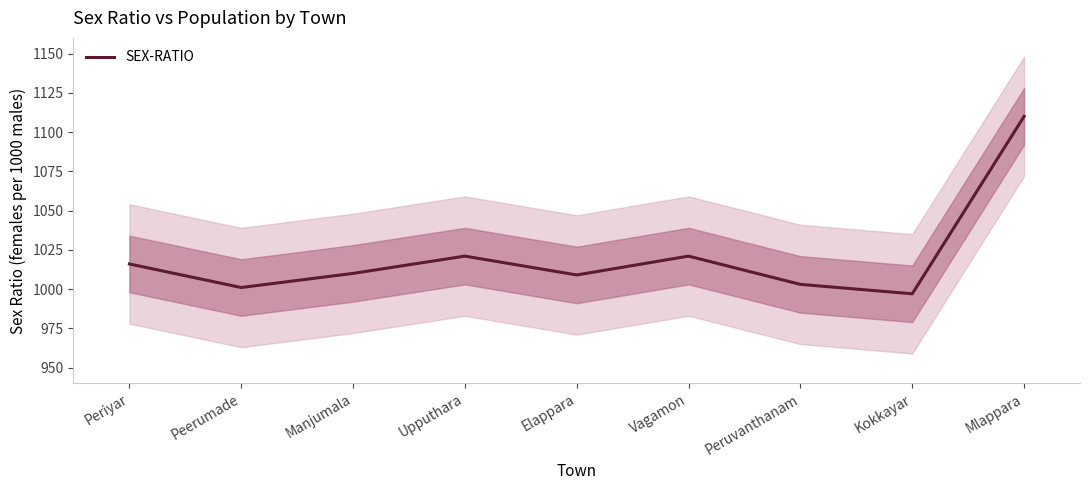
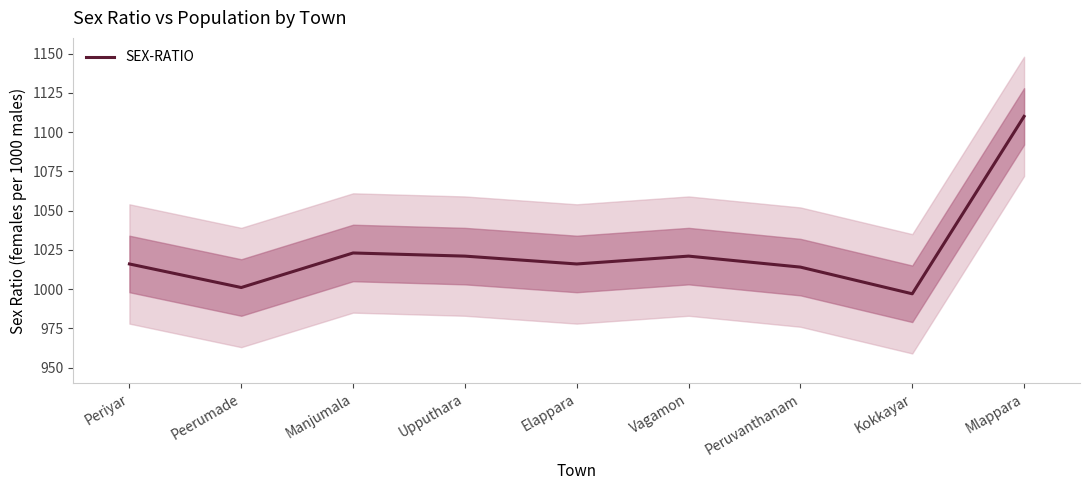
SEX-RATIO, Manjumala: 1010 -> 1023
SEX-RATIO, Elappara: 1009 -> 1016
SEX-RATIO, Peruvanthanam: 1003 -> 1014
